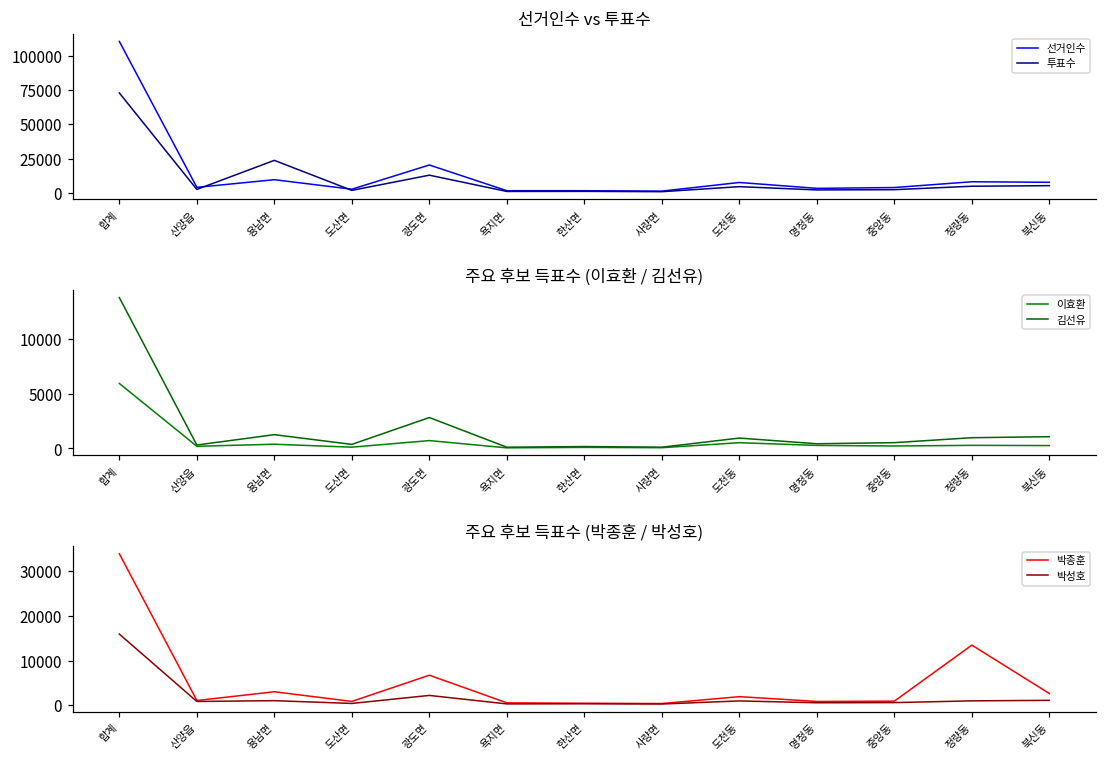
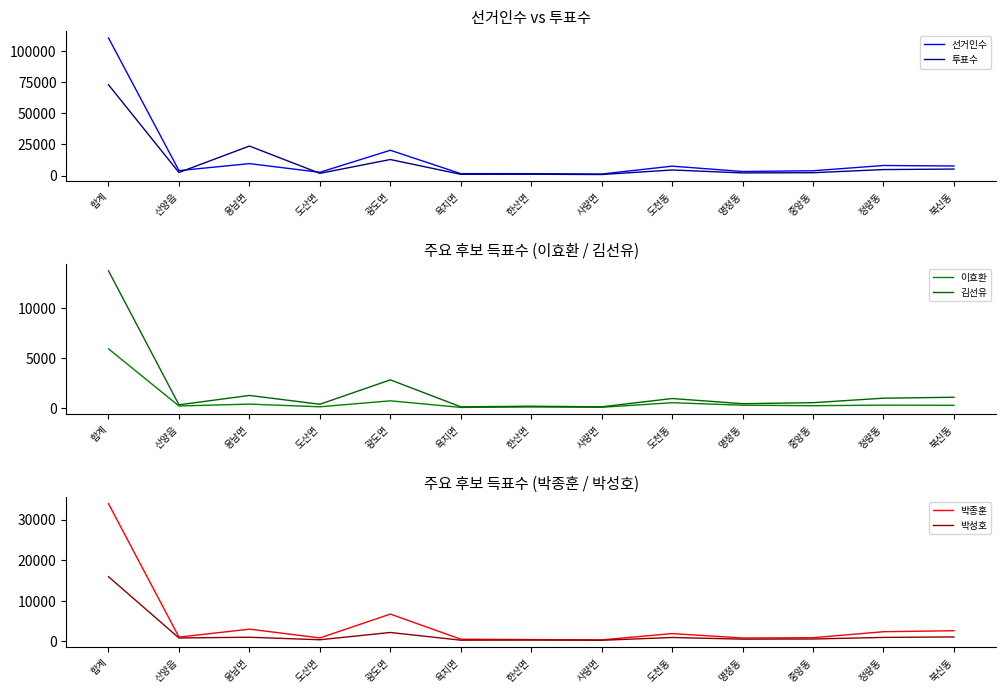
주요 후보 득표수 (박종훈 / 박성호), 박종훈, 정량동: 13000 -> 2000
